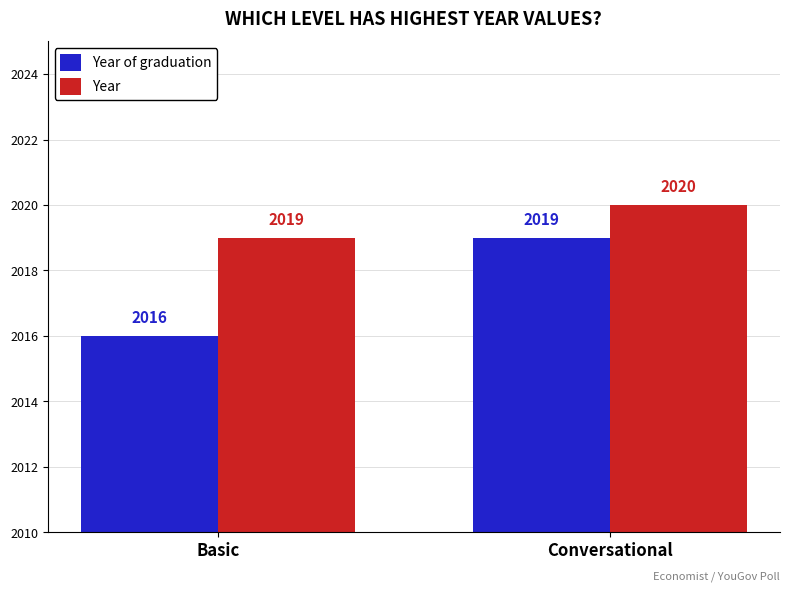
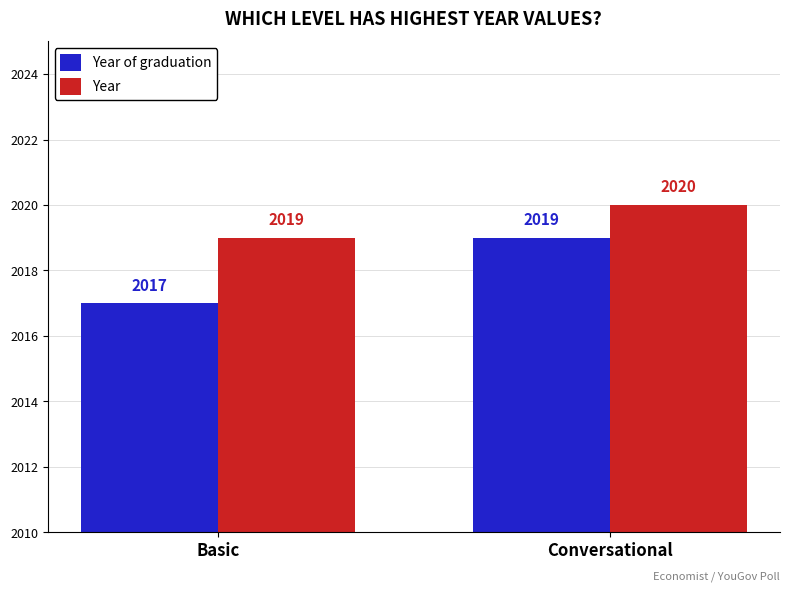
Year of graduation, Basic: 2016 -> 2017
